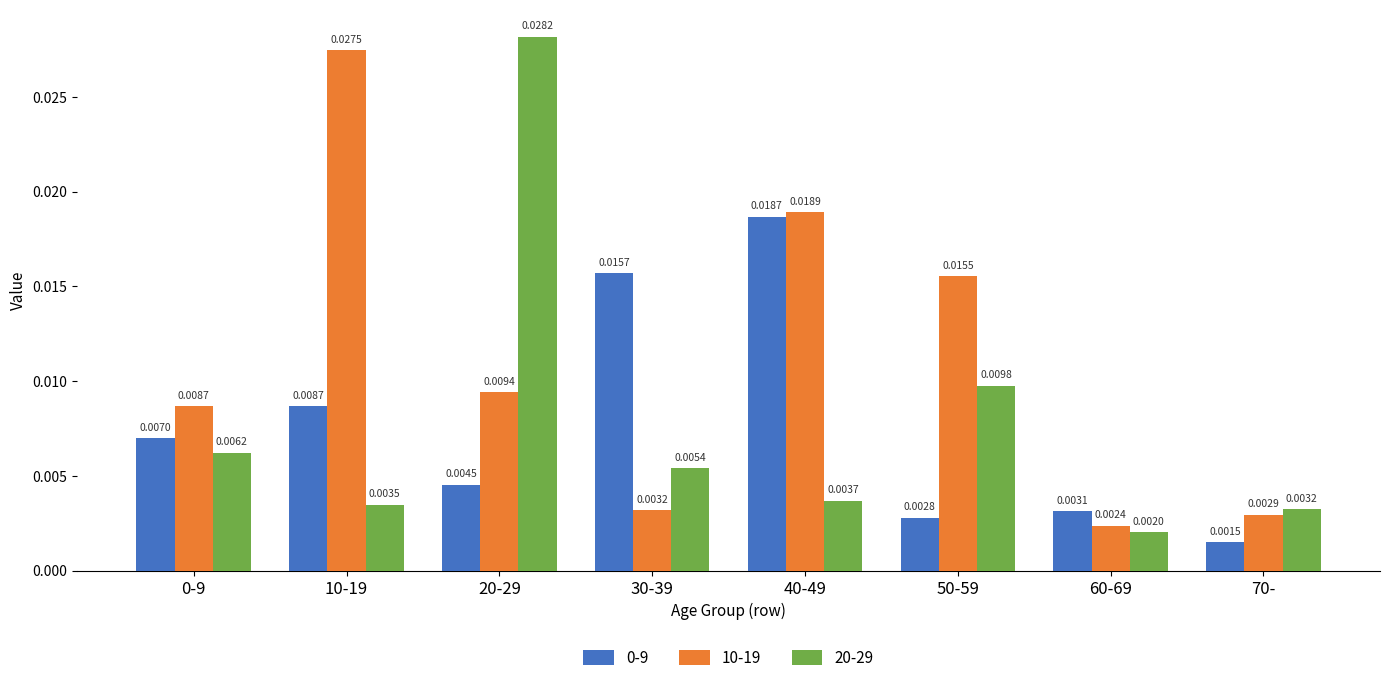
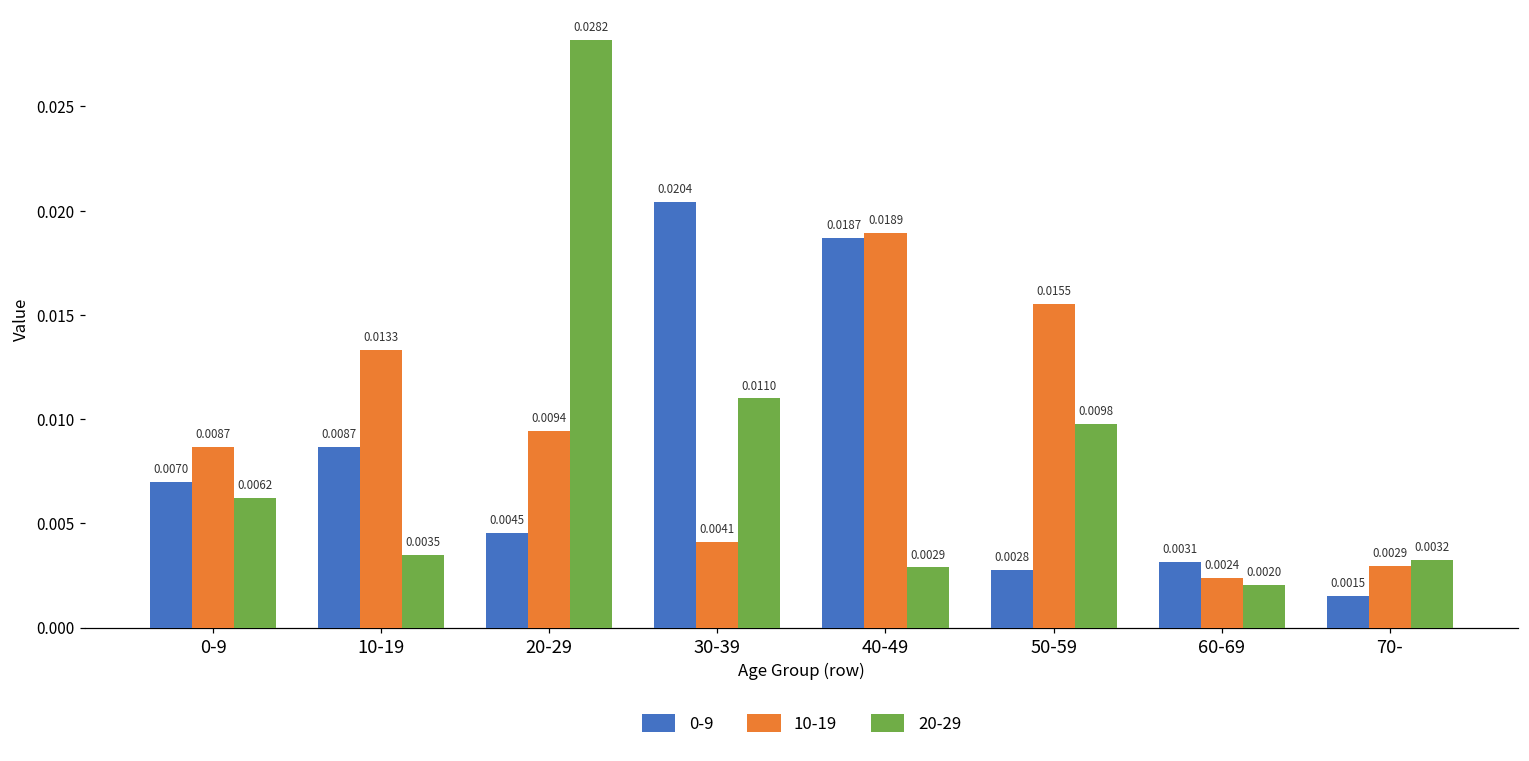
10-19, 10-19: 0.0275 -> 0.0133
0-9, 30-39: 0.0157 -> 0.0204
10-19, 30-39: 0.0032 -> 0.0041
20-29, 30-39: 0.0054 -> 0.0110
20-29, 40-49: 0.0037 -> 0.0029
